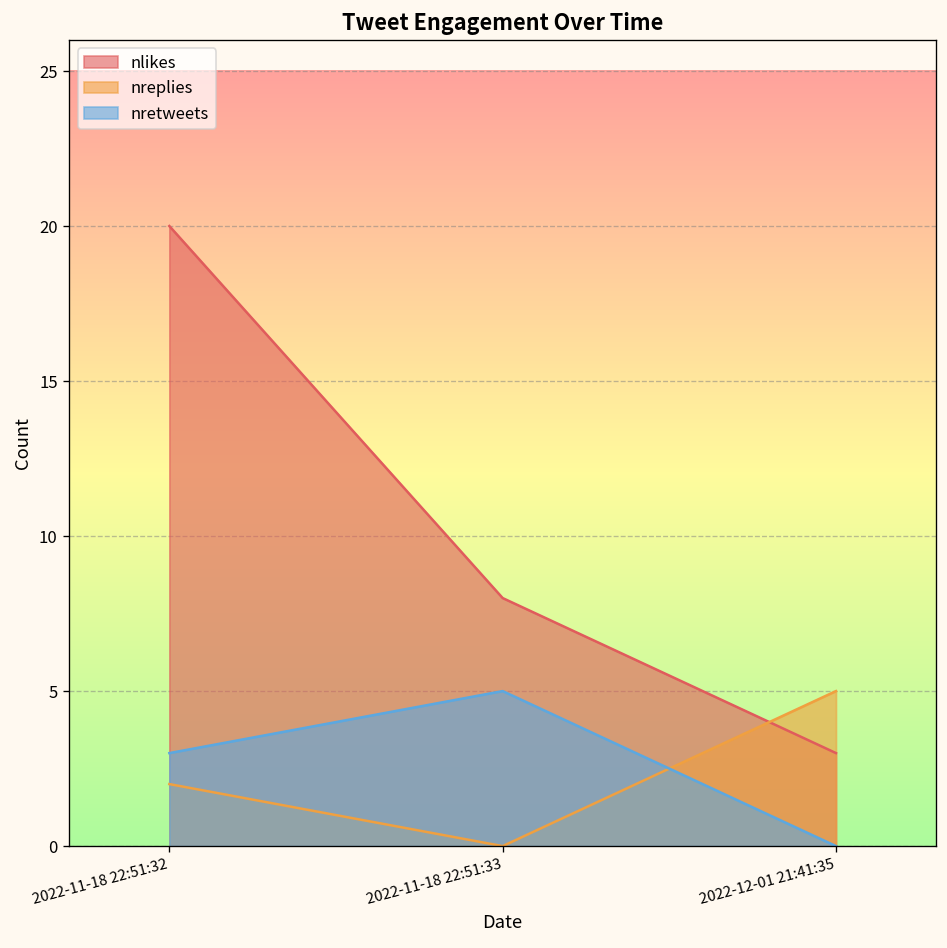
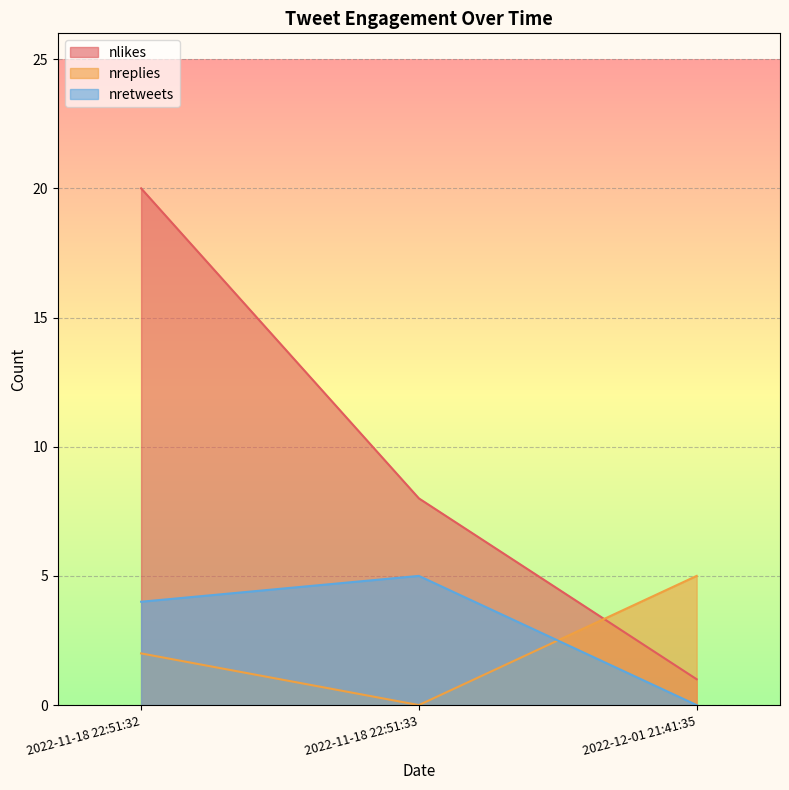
nretweets, 2022-11-18 22:51:32: 3 -> 4
nlikes, 2022-12-01 21:41:35: 3 -> 1
